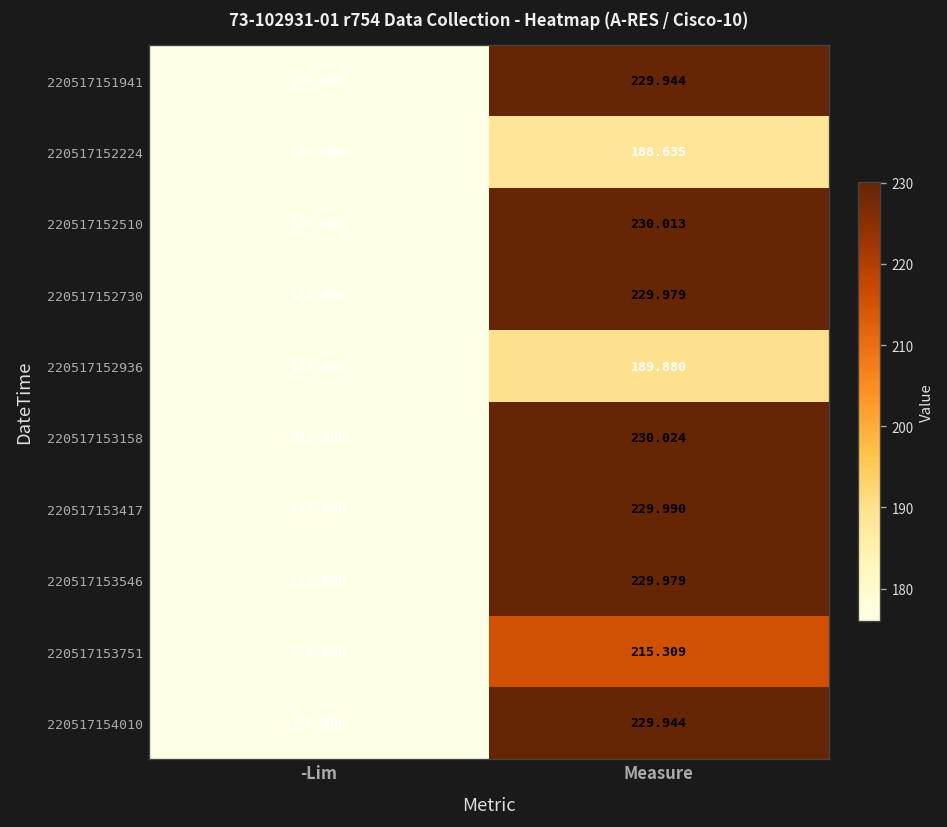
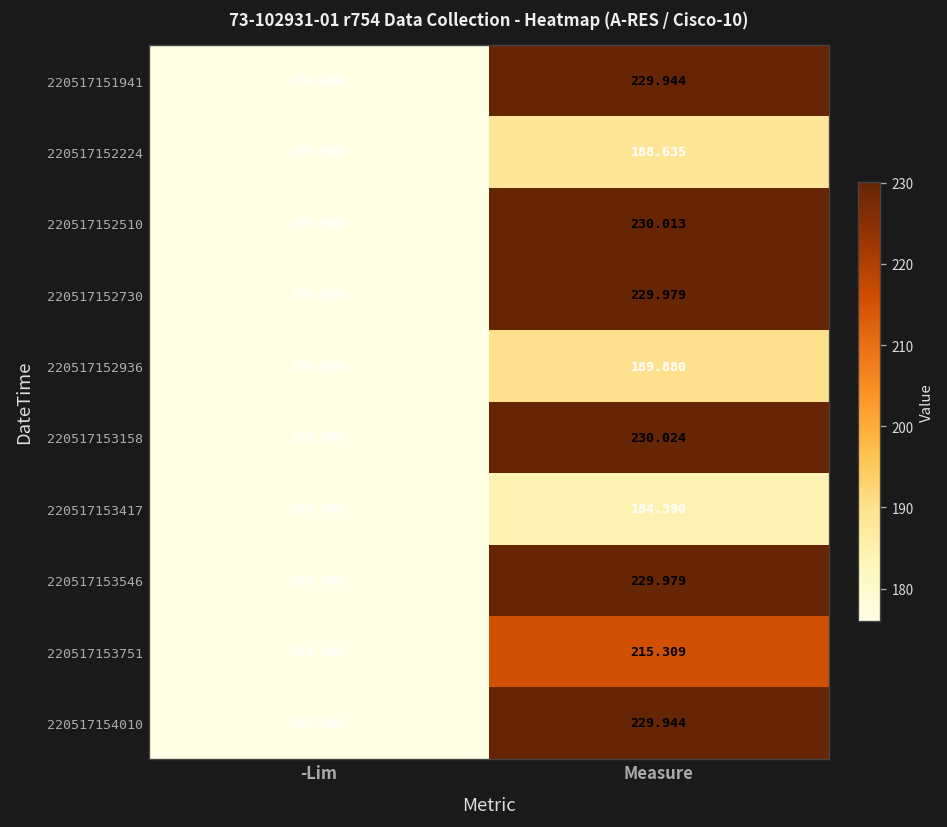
220517153417, Measure: 229.990 -> 184.390
